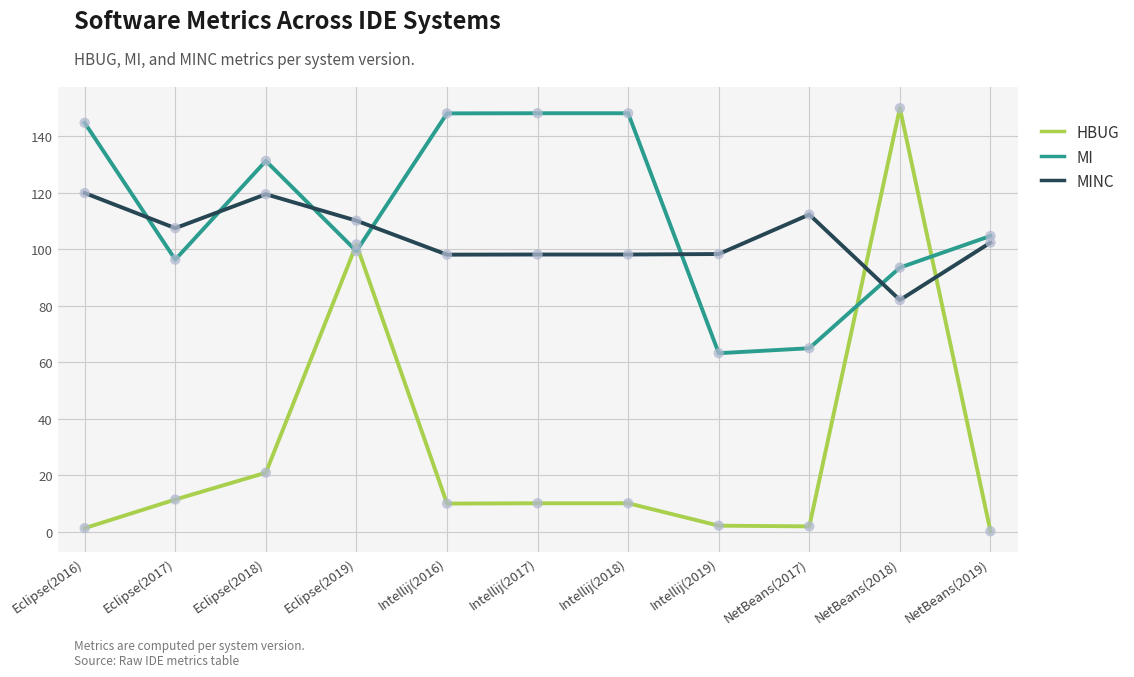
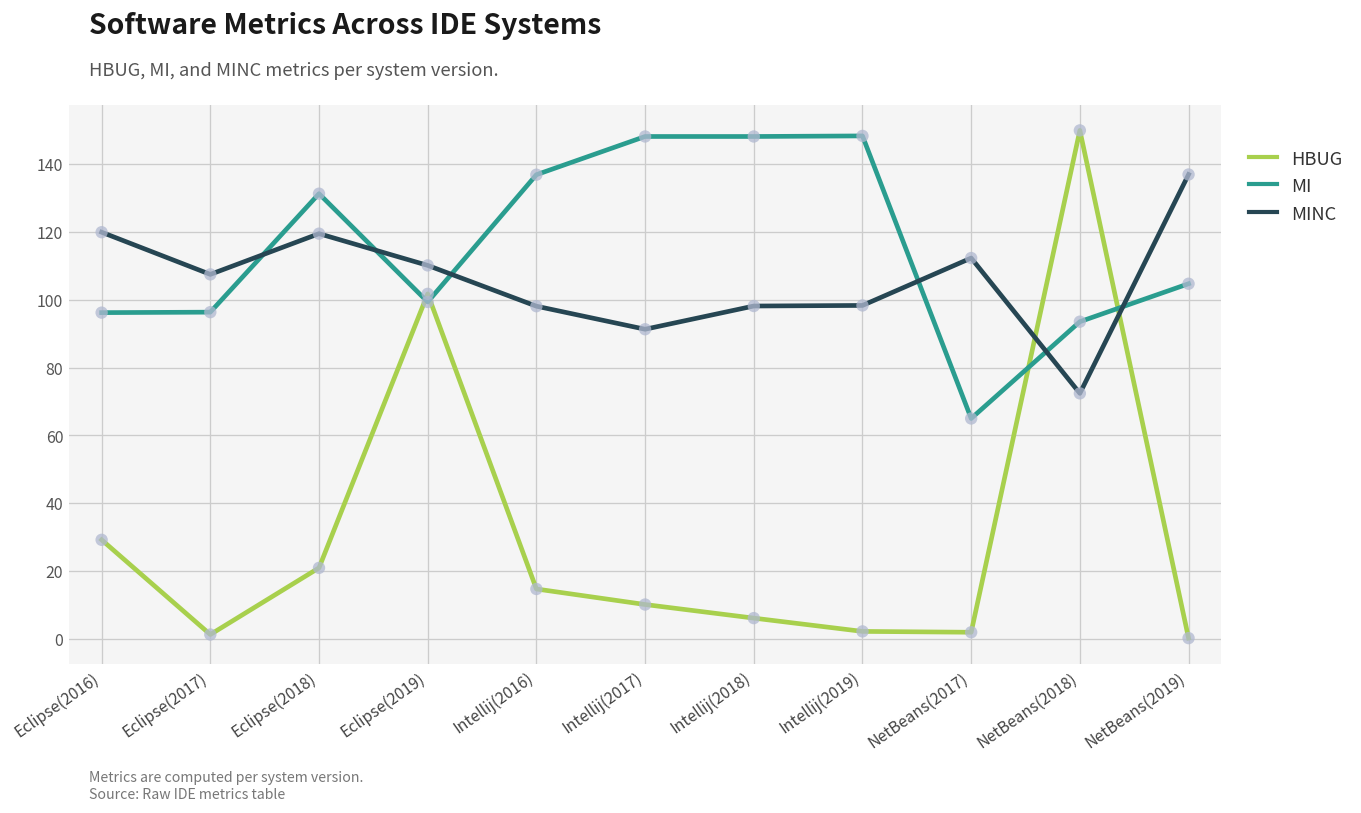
HBUG, Eclipse(2016): 1 -> 29
MI, Eclipse(2016): 145 -> 96
HBUG, Eclipse(2017): 11 -> 1
HBUG, Intellij(2016): 10 -> 15
MI, Intellij(2016): 148 -> 137
MINC, Intellij(2017): 98 -> 91
HBUG, Intellij(2018): 10 -> 6
MI, Intellij(2019): 63 -> 148
MINC, NetBeans(2018): 82 -> 72
MINC, NetBeans(2019): 102 -> 137
